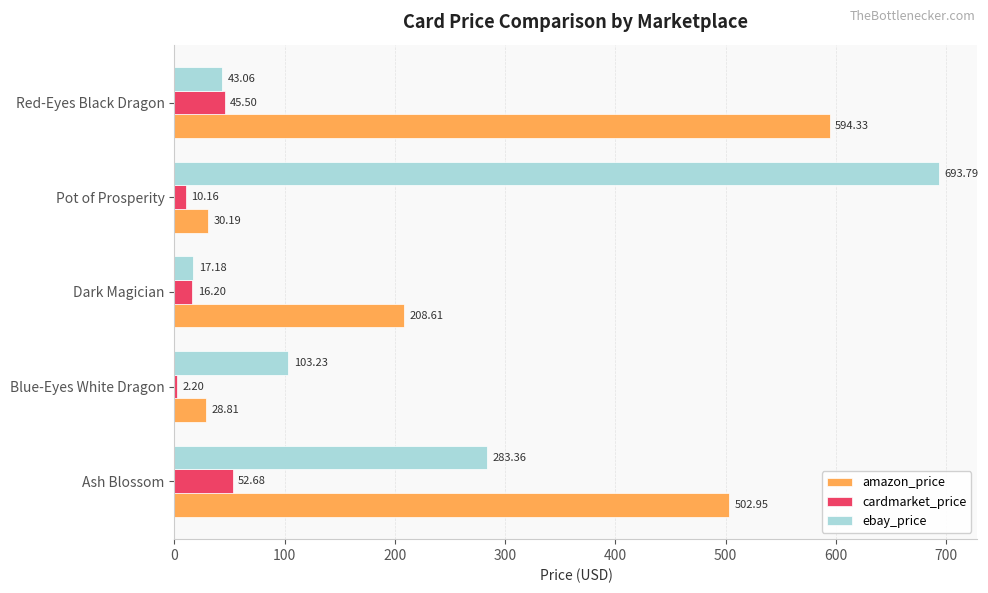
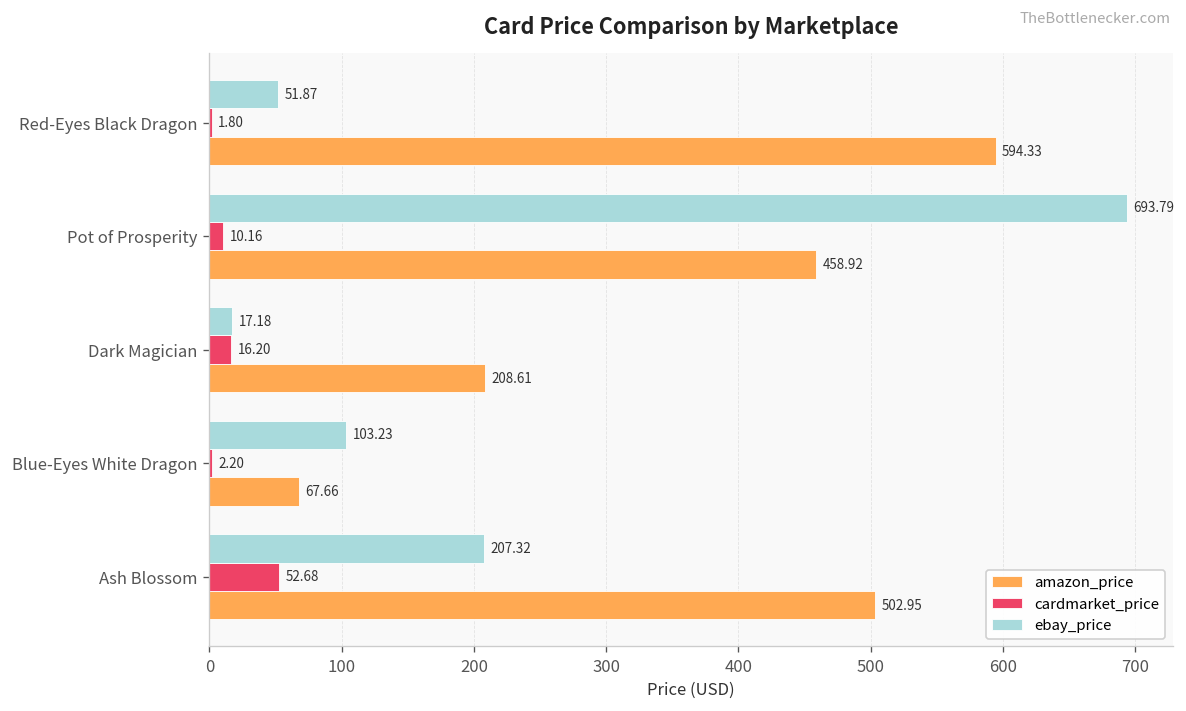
ebay_price, Red-Eyes Black Dragon: 43.06 -> 51.87
cardmarket_price, Red-Eyes Black Dragon: 45.50 -> 1.80
amazon_price, Pot of Prosperity: 30.19 -> 458.92
amazon_price, Blue-Eyes White Dragon: 28.81 -> 67.66
ebay_price, Ash Blossom: 283.36 -> 207.32
